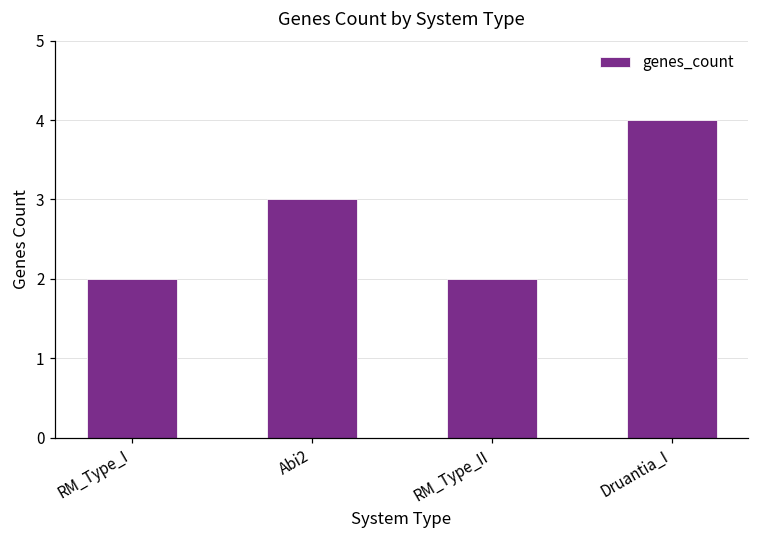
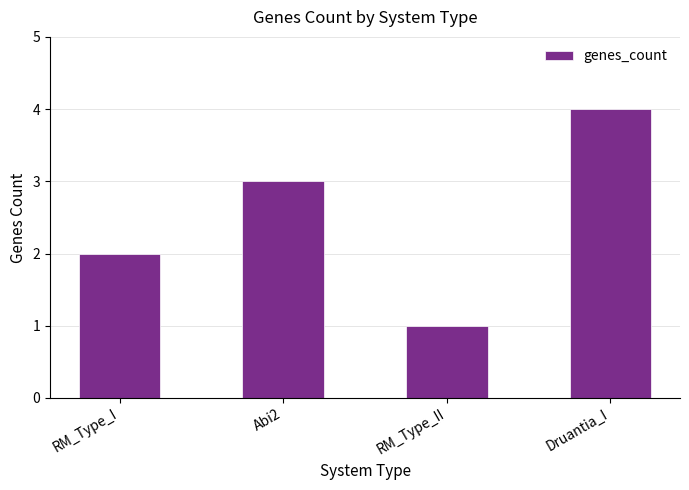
RM_Type_II: 2 -> 1
